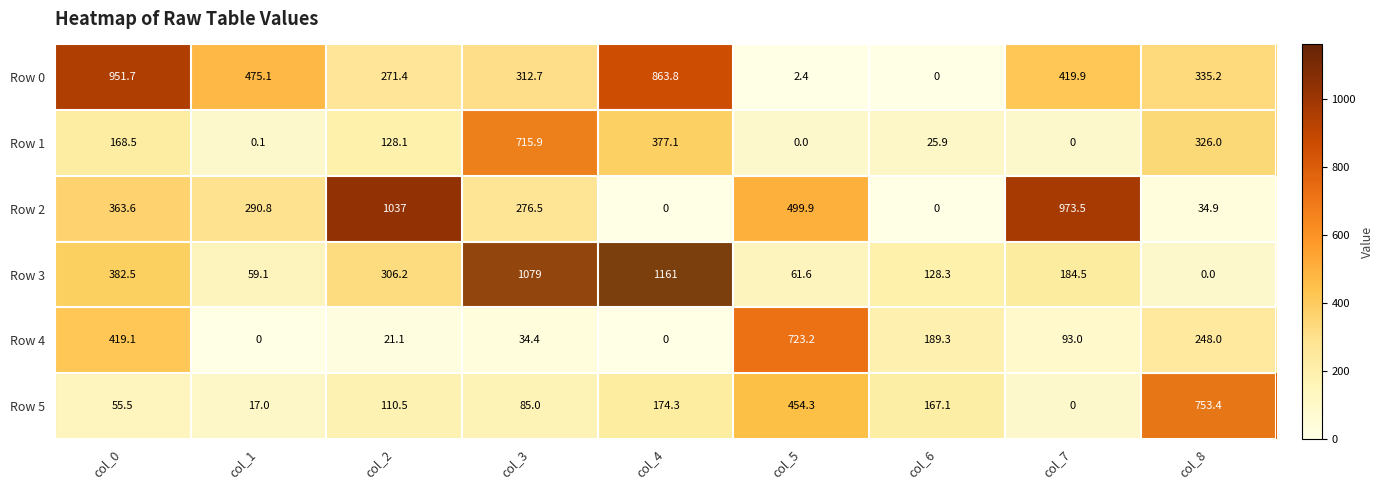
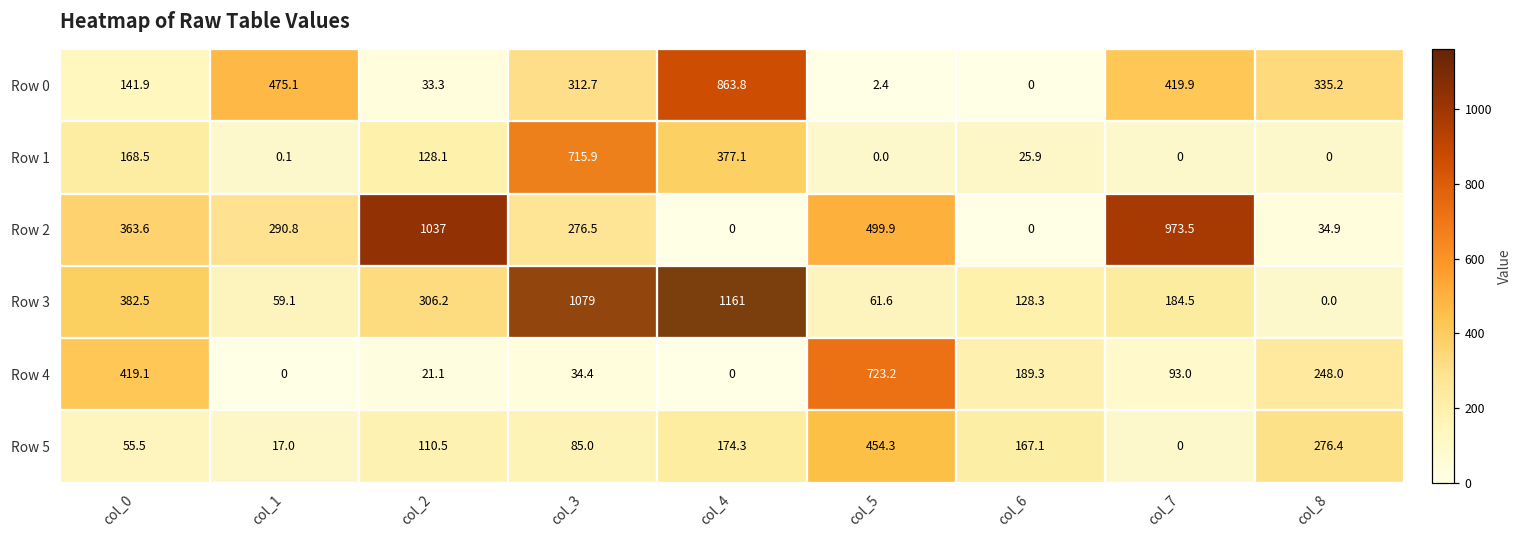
Row 0, col_0: 951.7 -> 141.9
Row 0, col_2: 271.4 -> 33.3
Row 1, col_8: 326.0 -> 0
Row 5, col_8: 753.4 -> 276.4
